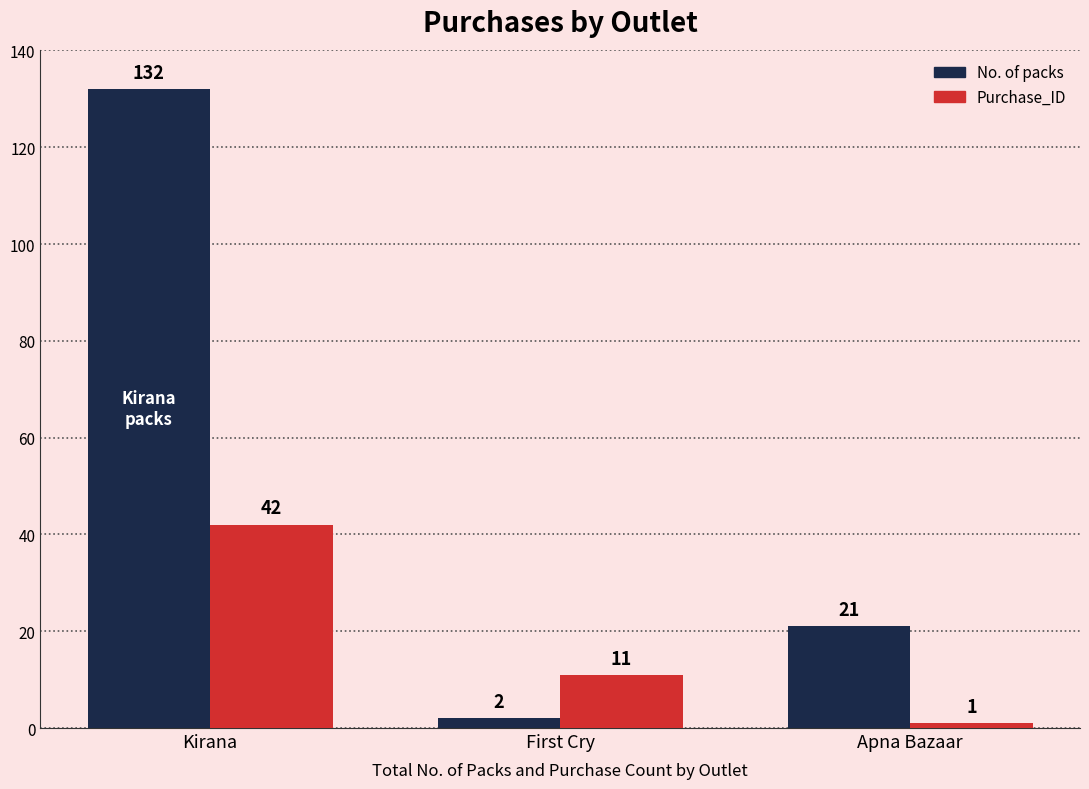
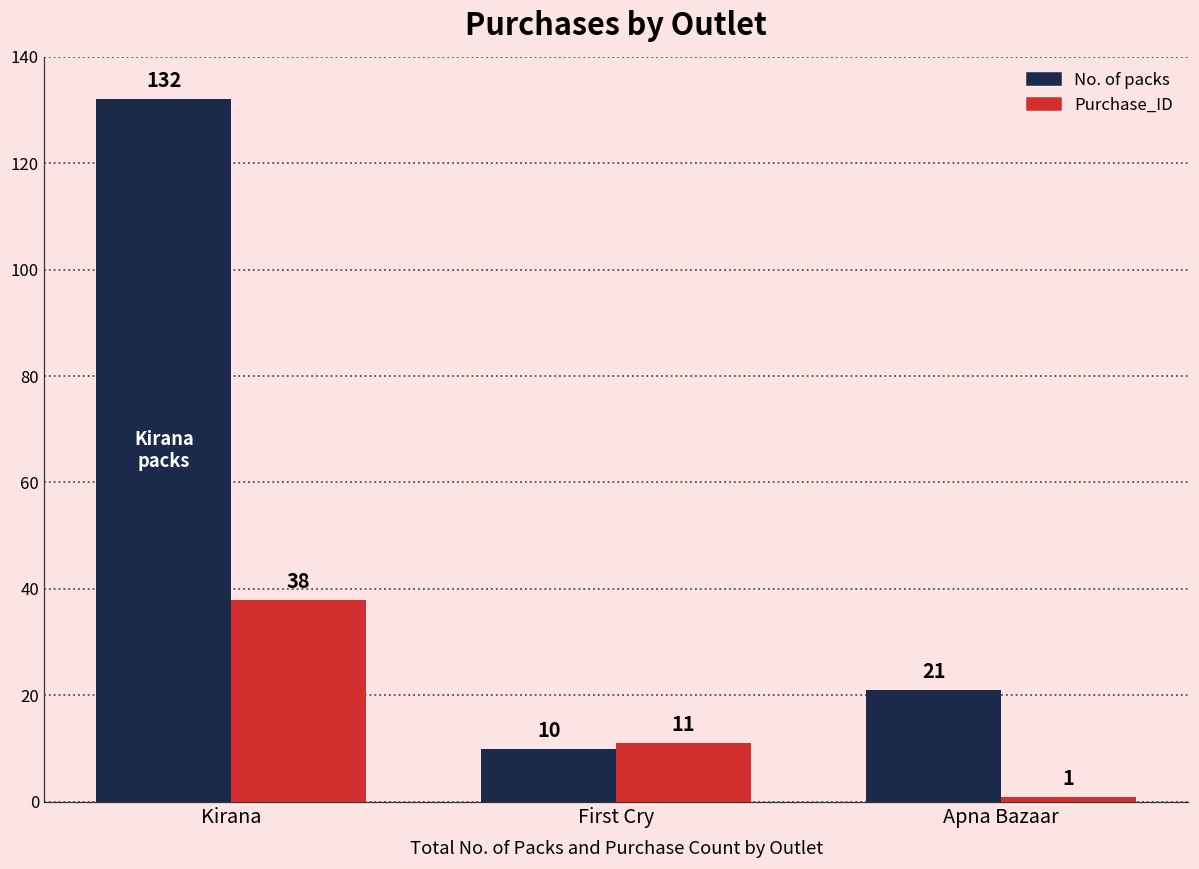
Purchase_ID, Kirana: 42 -> 38
No. of packs, First Cry: 2 -> 10
